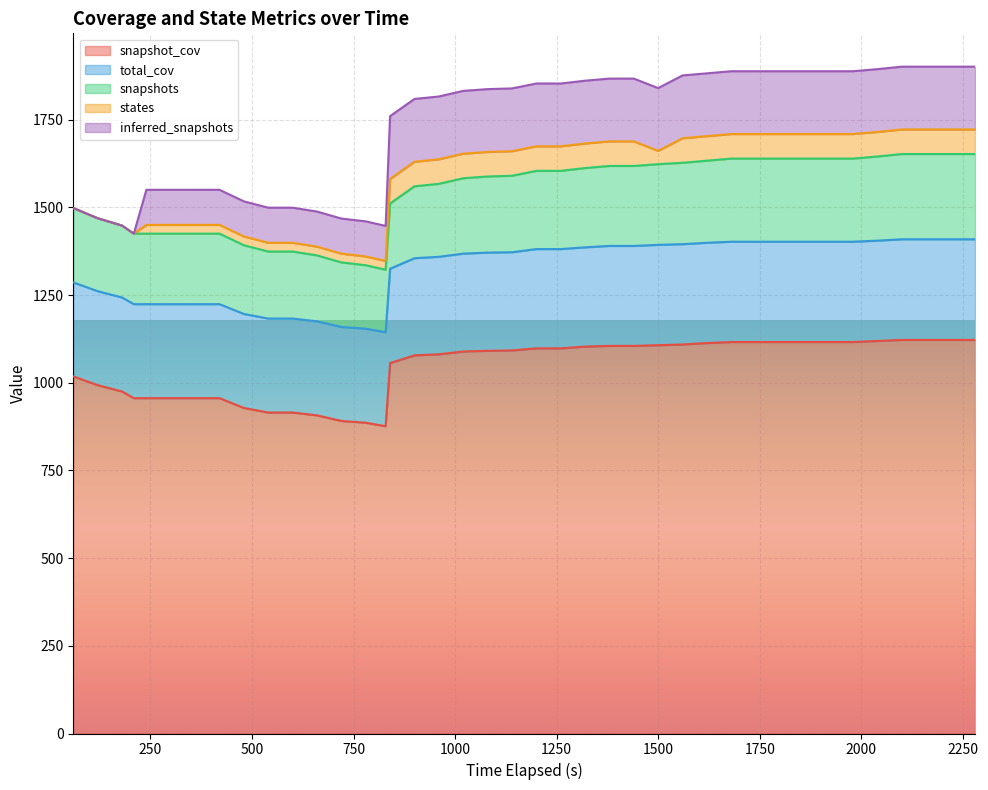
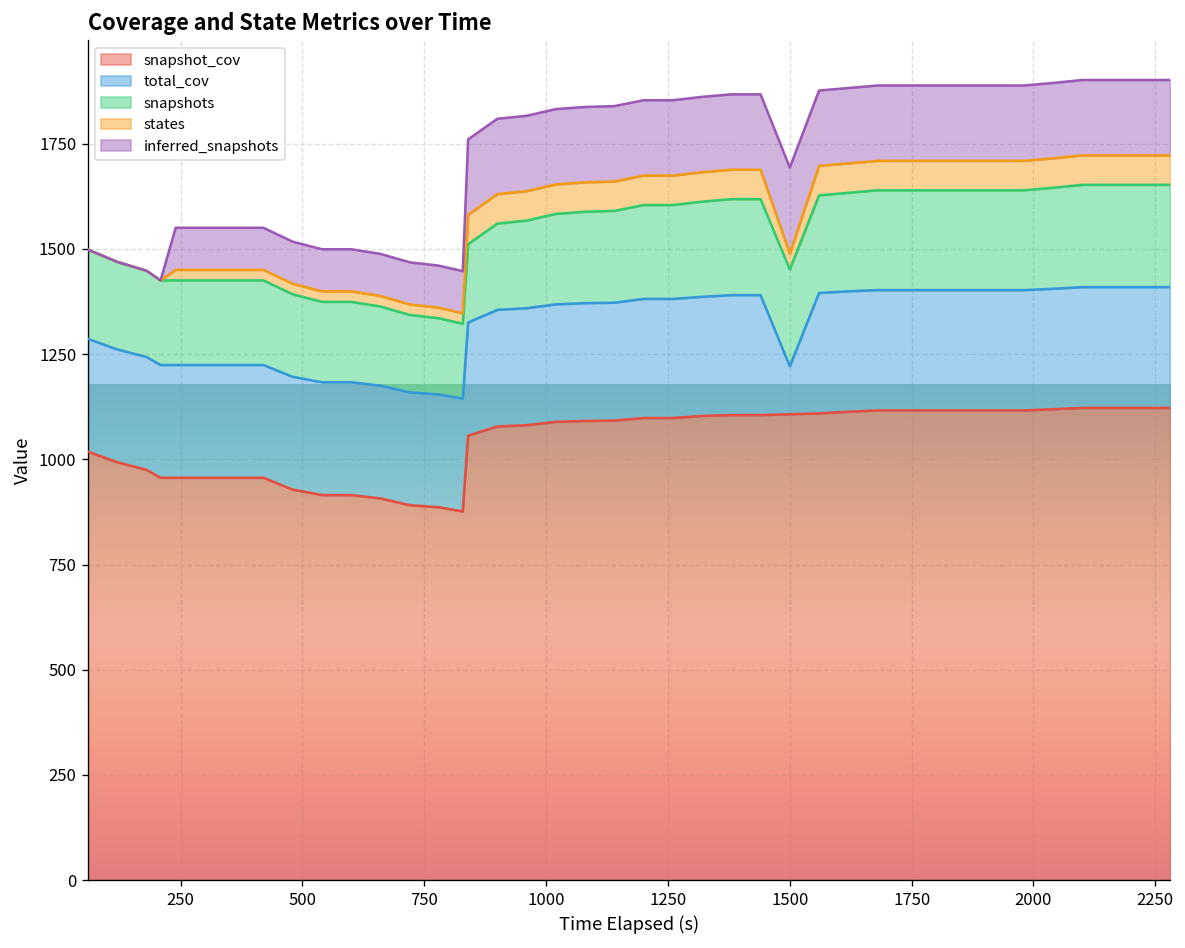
total_cov, 1500: 290 -> 110
inferred_snapshots, 1500: 180 -> 200
